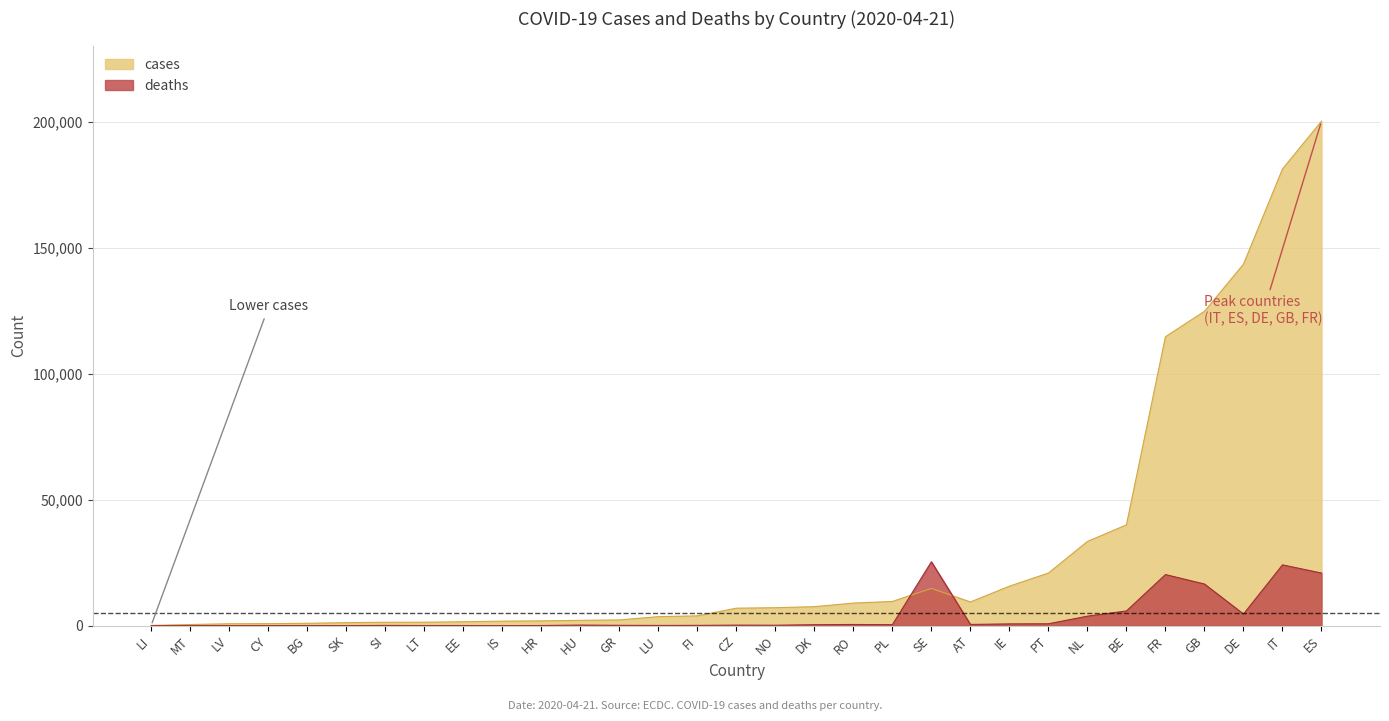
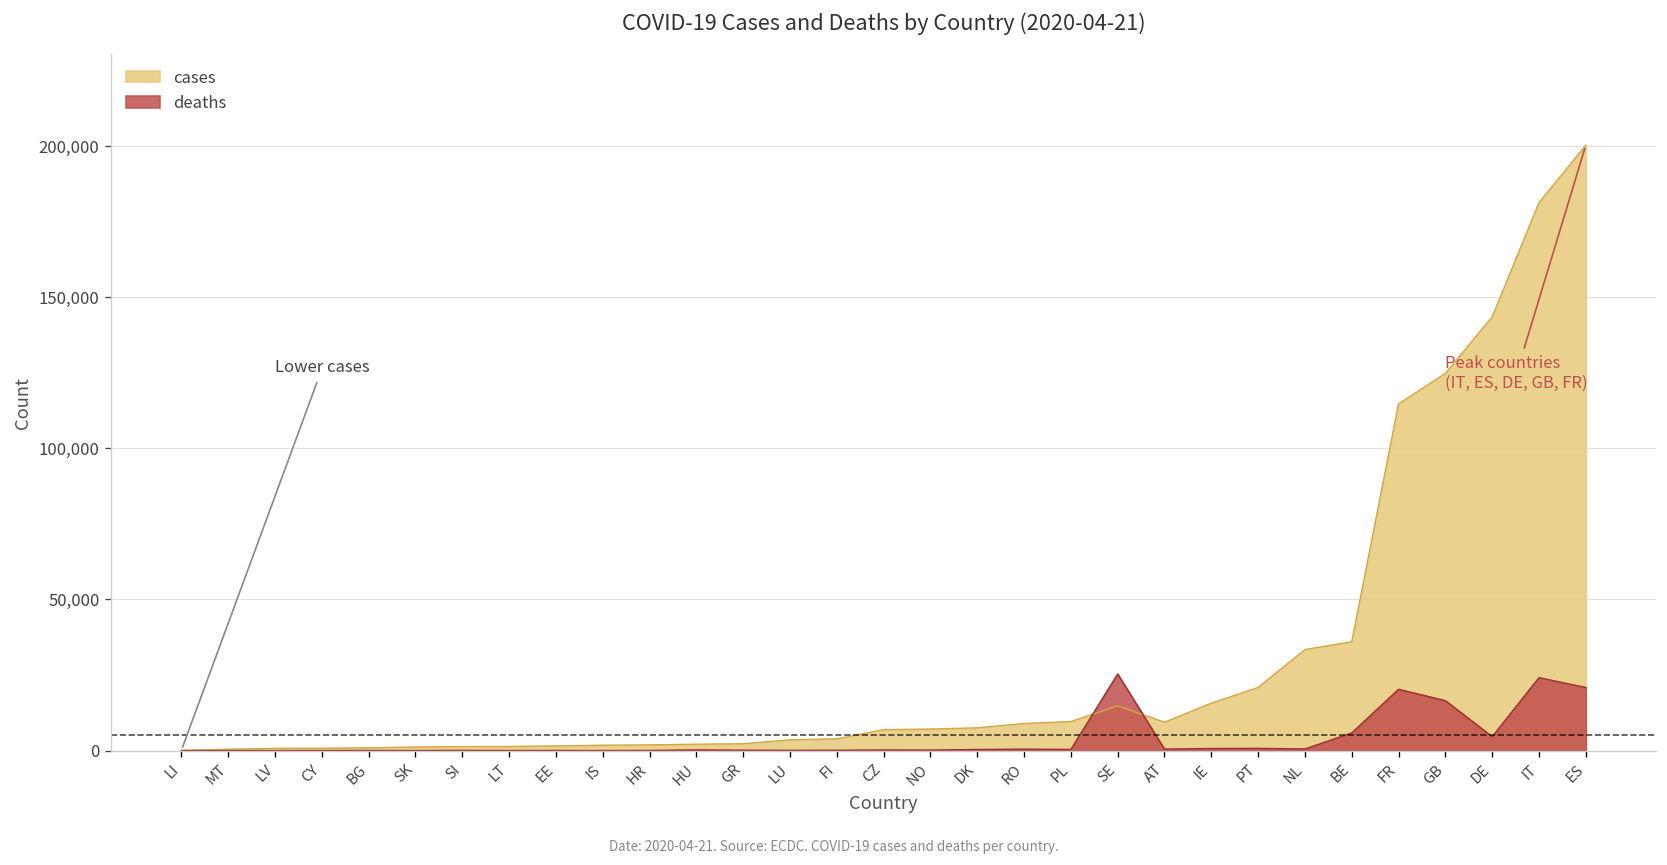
deaths, NL: 4,000 -> 1,000
cases, BE: 40,000 -> 36,000
